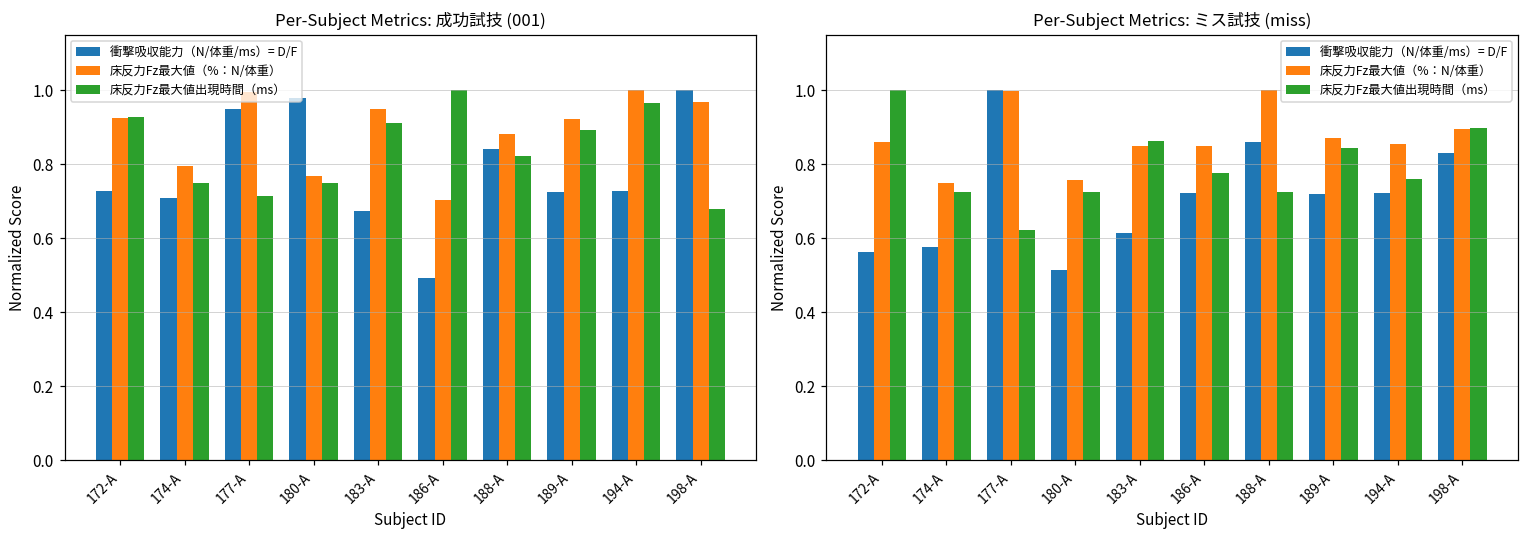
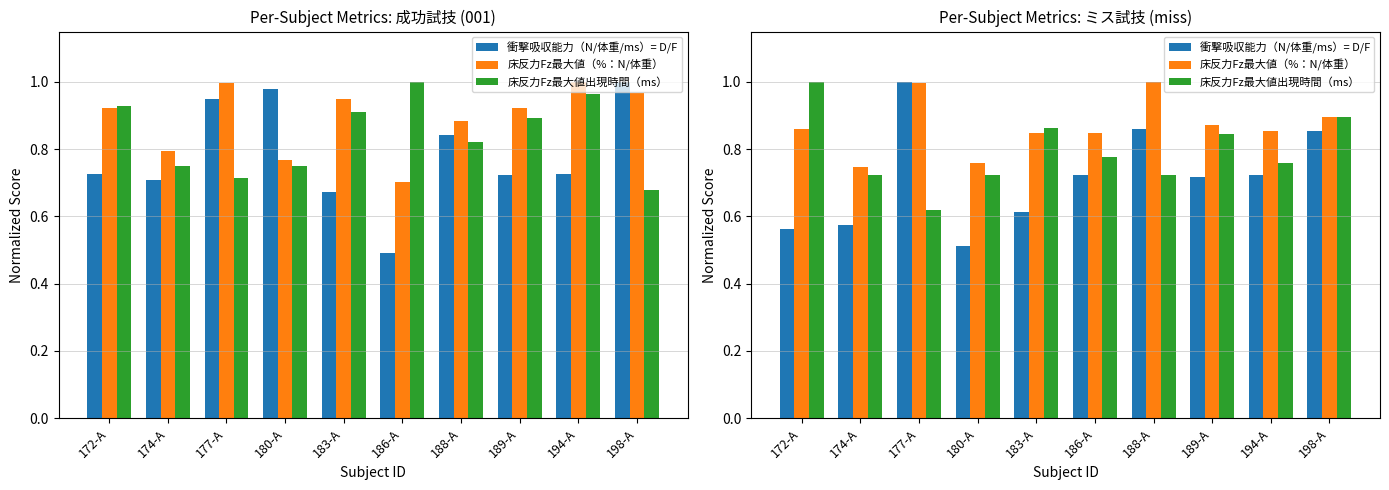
Per-Subject Metrics: ミス試技 (miss), 衝撃吸収能力（N/体重/ms）= D/F, 198-A: 0.83 -> 0.85
